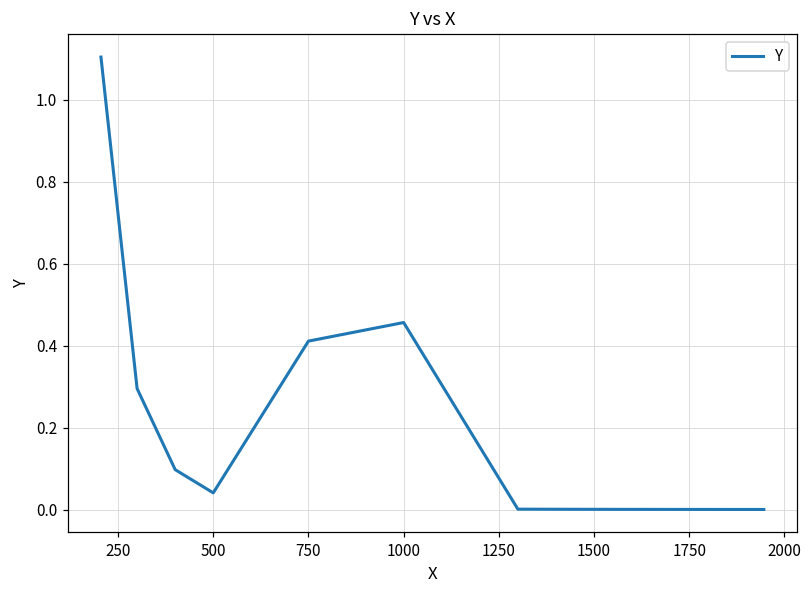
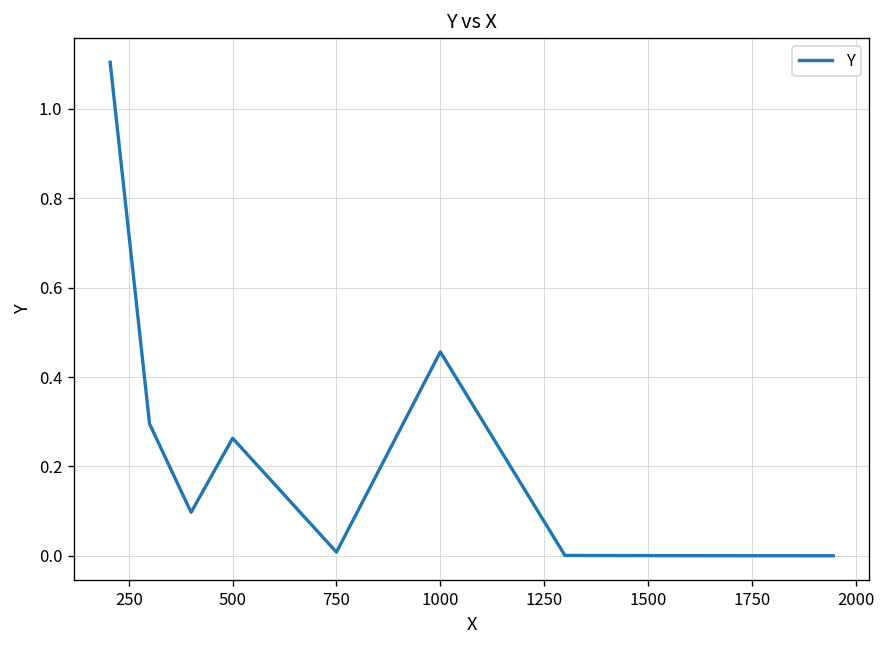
500: 0.04 -> 0.26
750: 0.41 -> 0.01
